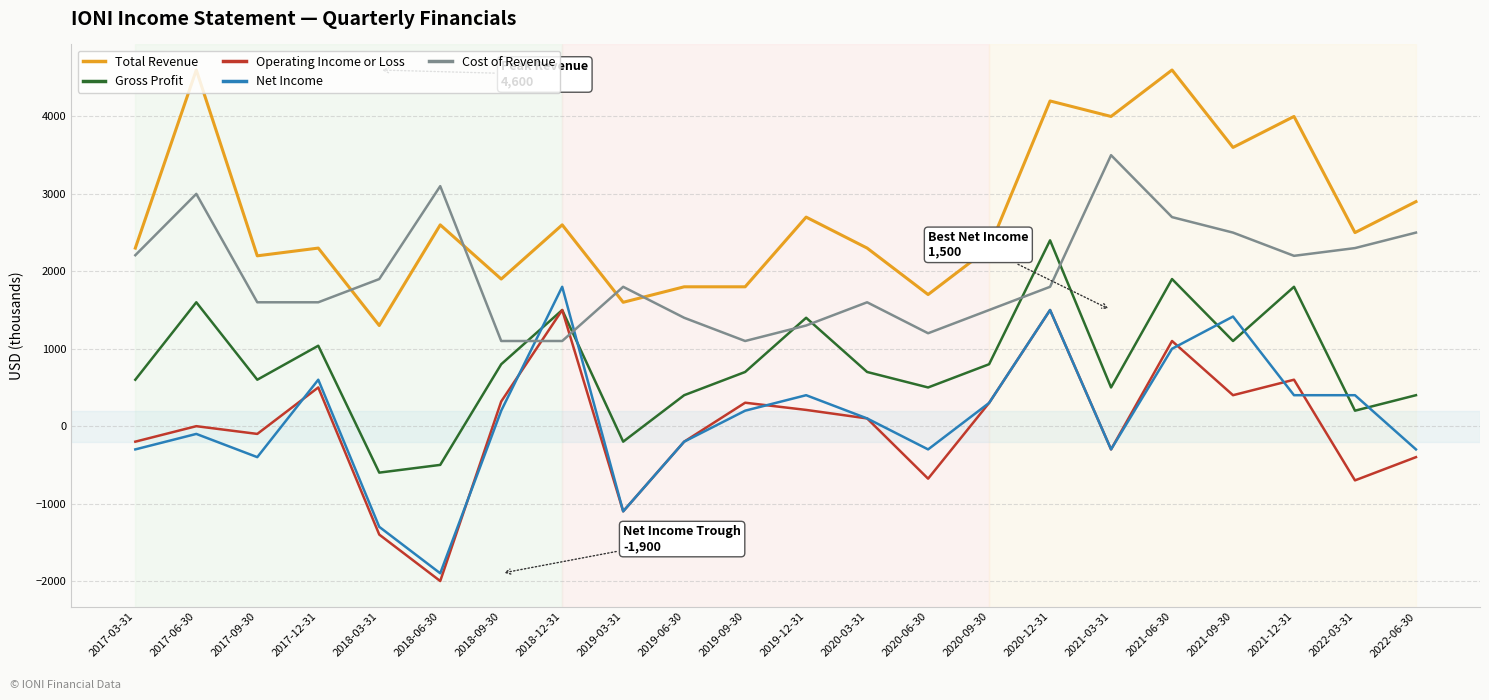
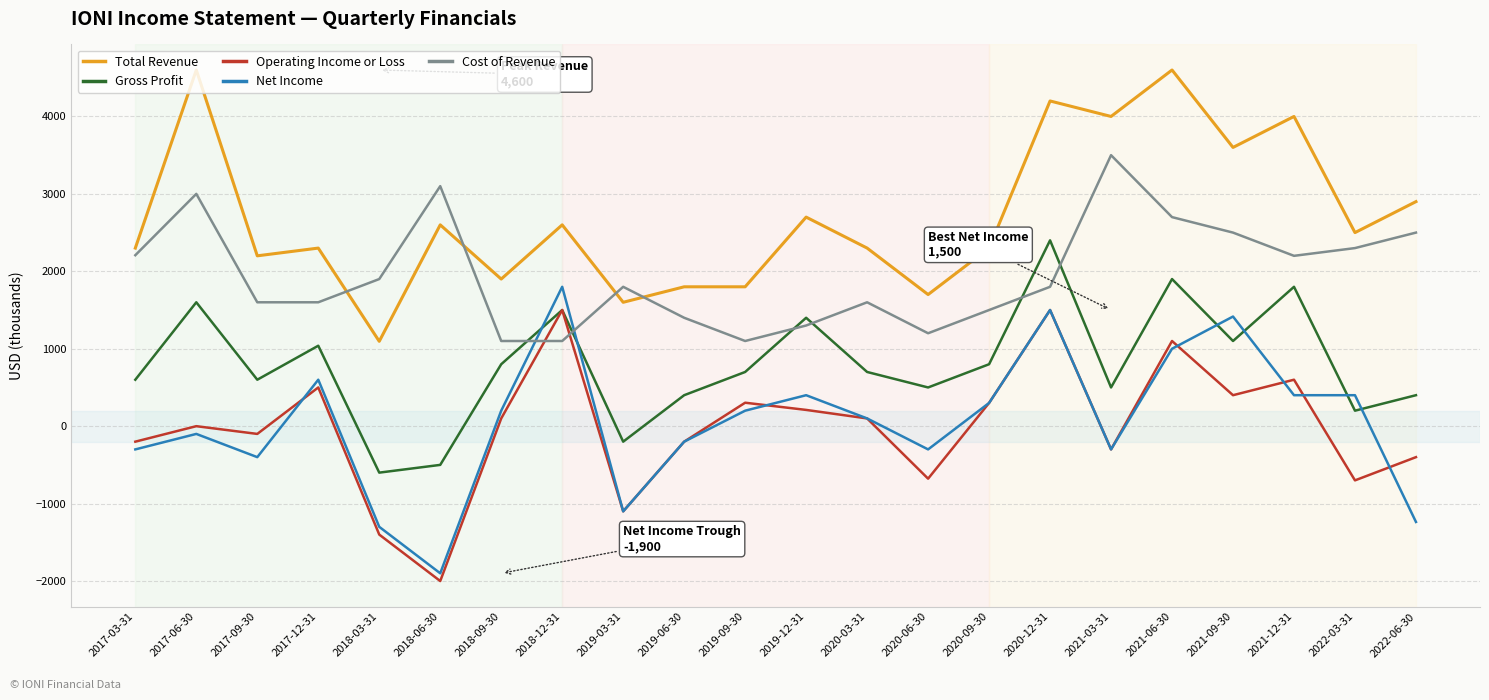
Total Revenue, 2018-03-31: 1300 -> 1100
Operating Income or Loss, 2018-09-30: 300 -> 100
Net Income, 2022-06-30: -300 -> -1200
